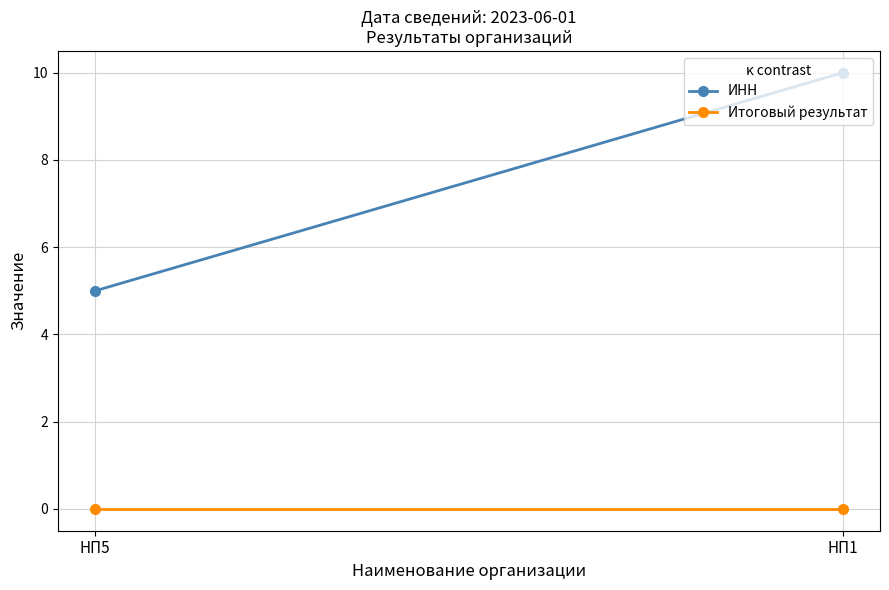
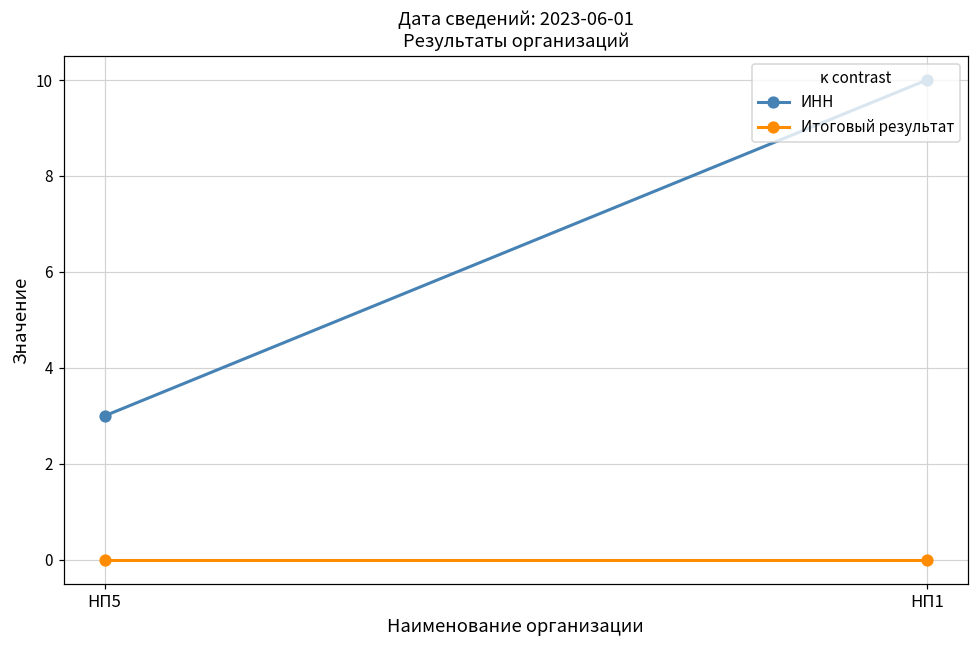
ИНН, НП5: 5 -> 3
